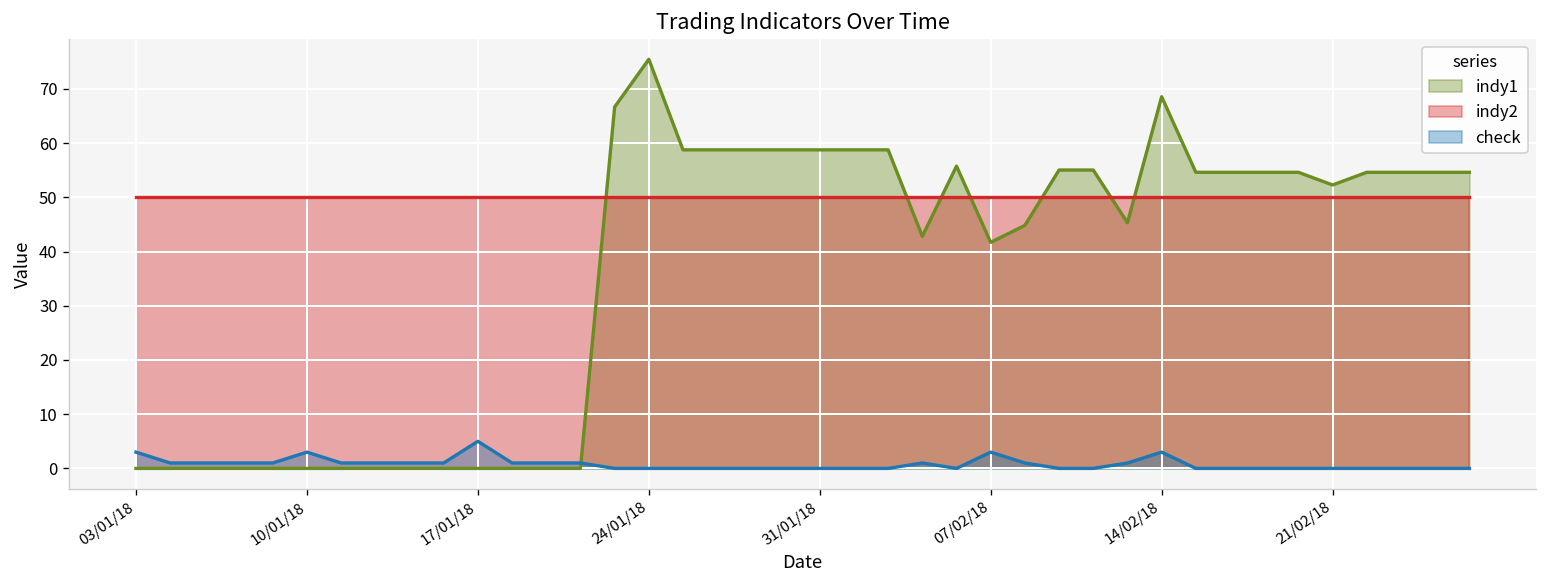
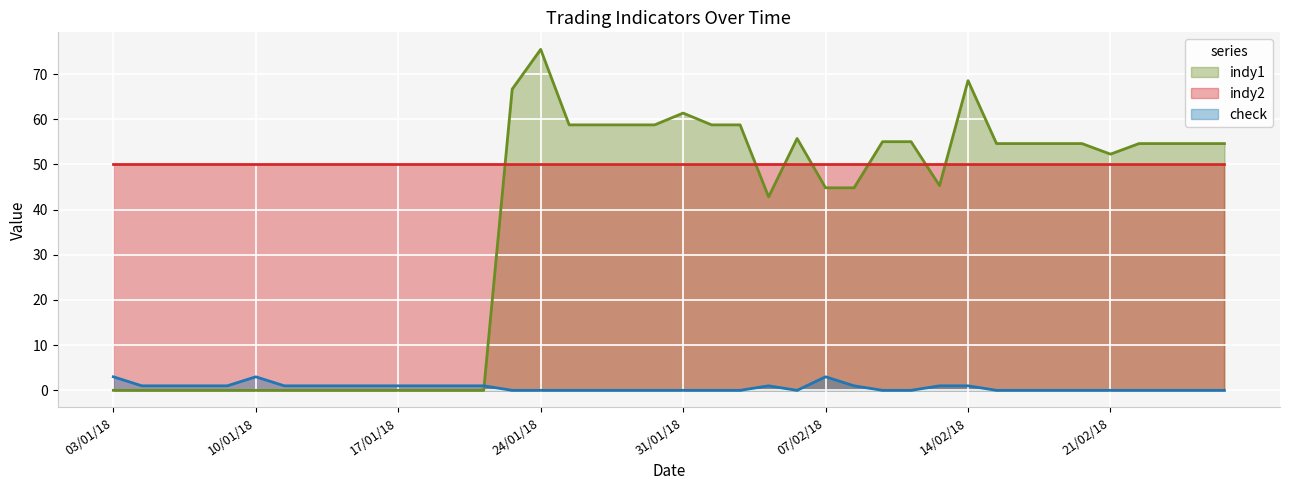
check, 17/01/18: 5 -> 1
indy1, 31/01/18: 59 -> 61
indy1, 07/02/18: 42 -> 45
check, 14/02/18: 3 -> 1
